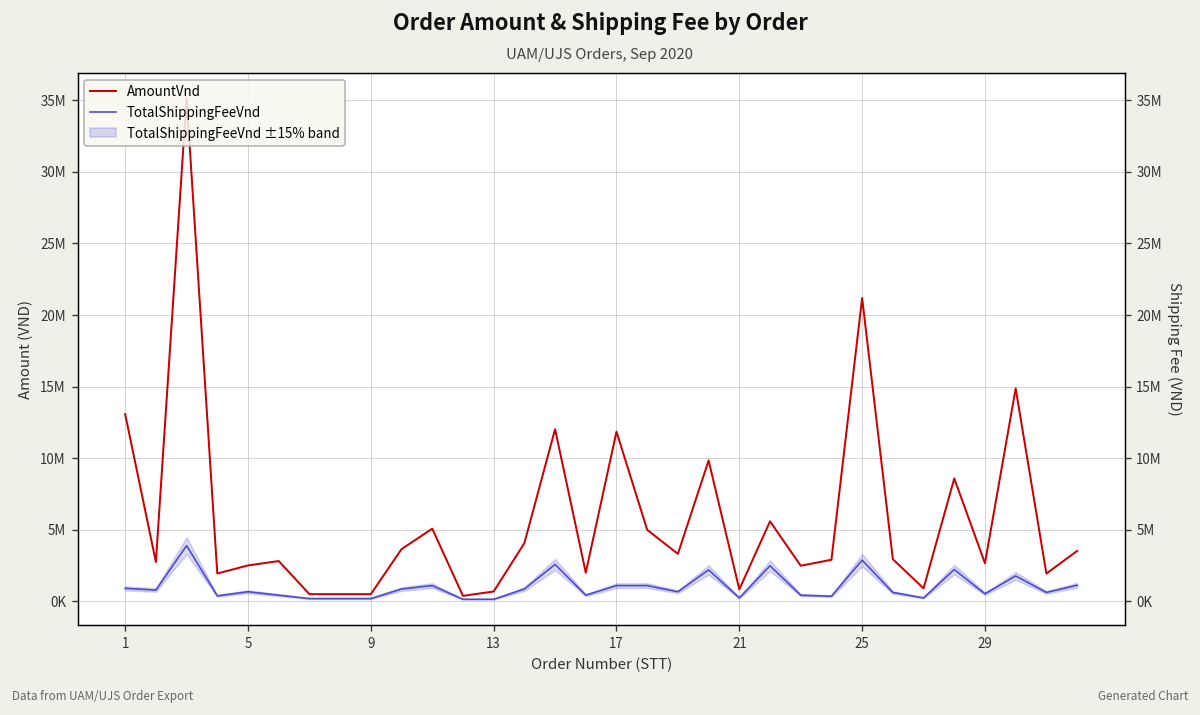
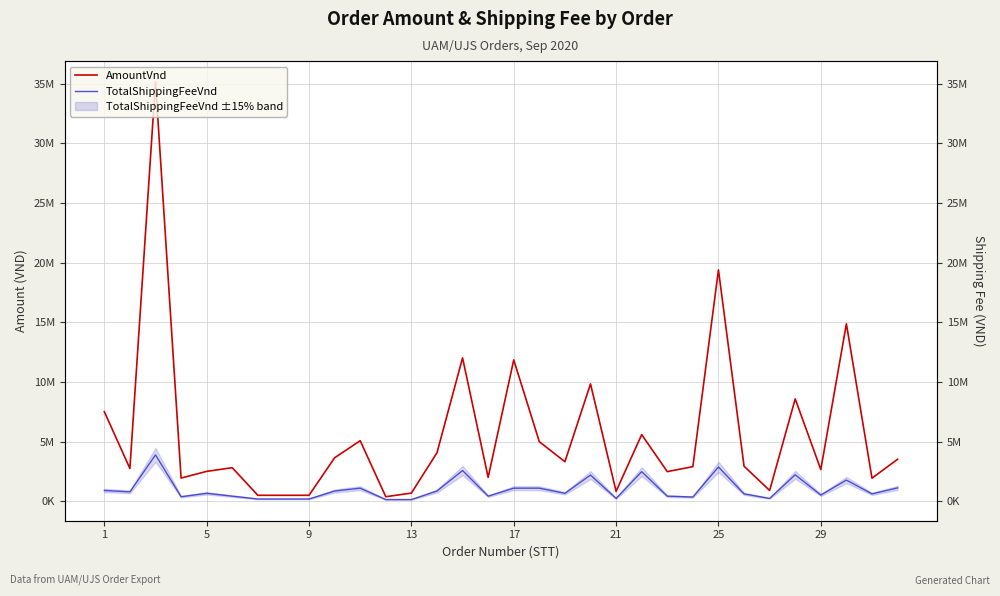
AmountVnd, 1: 13100000 -> 7500000
AmountVnd, 25: 21200000 -> 19400000
